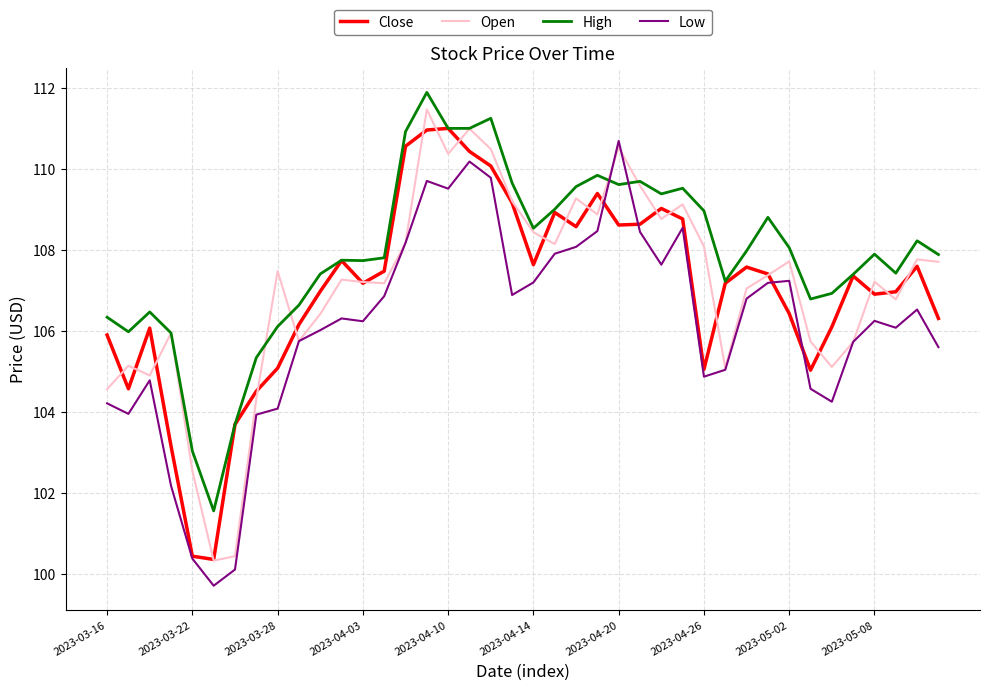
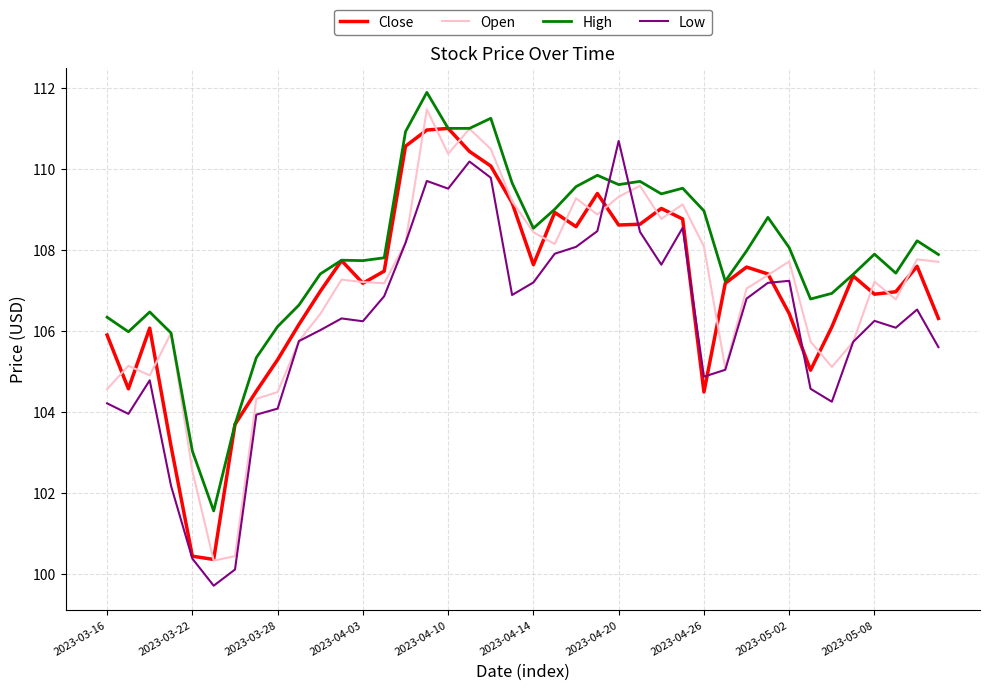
Close, 2023-03-28: 105.1 -> 105.3
Open, 2023-03-28: 107.5 -> 104.5
Open, 2023-04-20: 110.5 -> 109.3
Close, 2023-04-26: 105.1 -> 104.5
